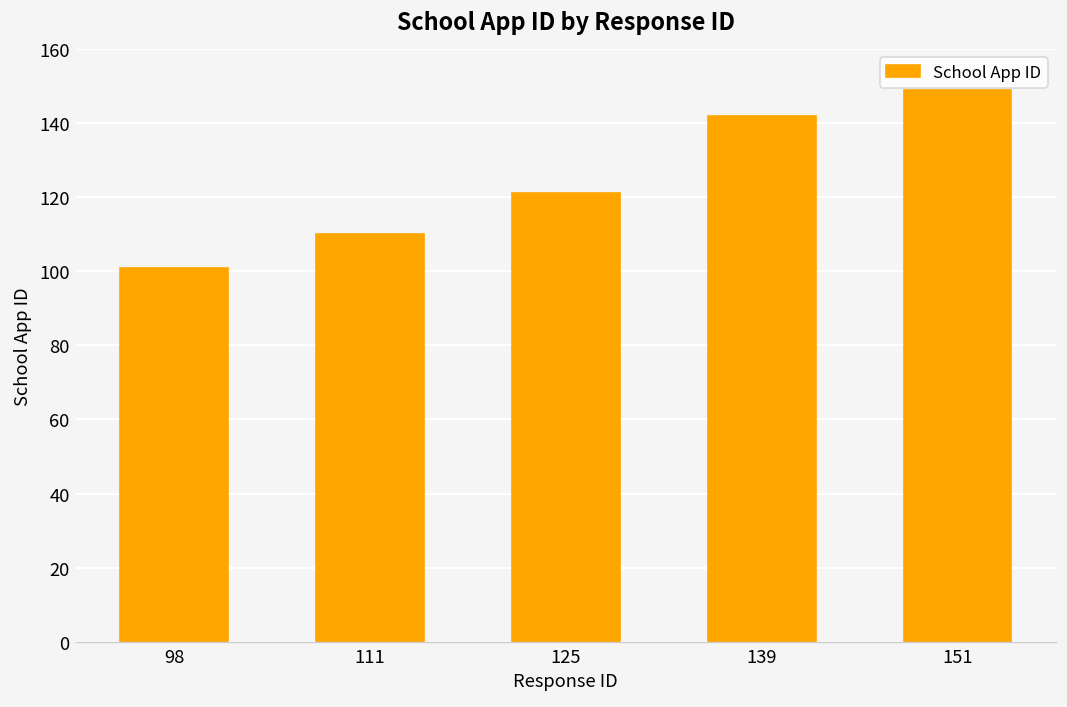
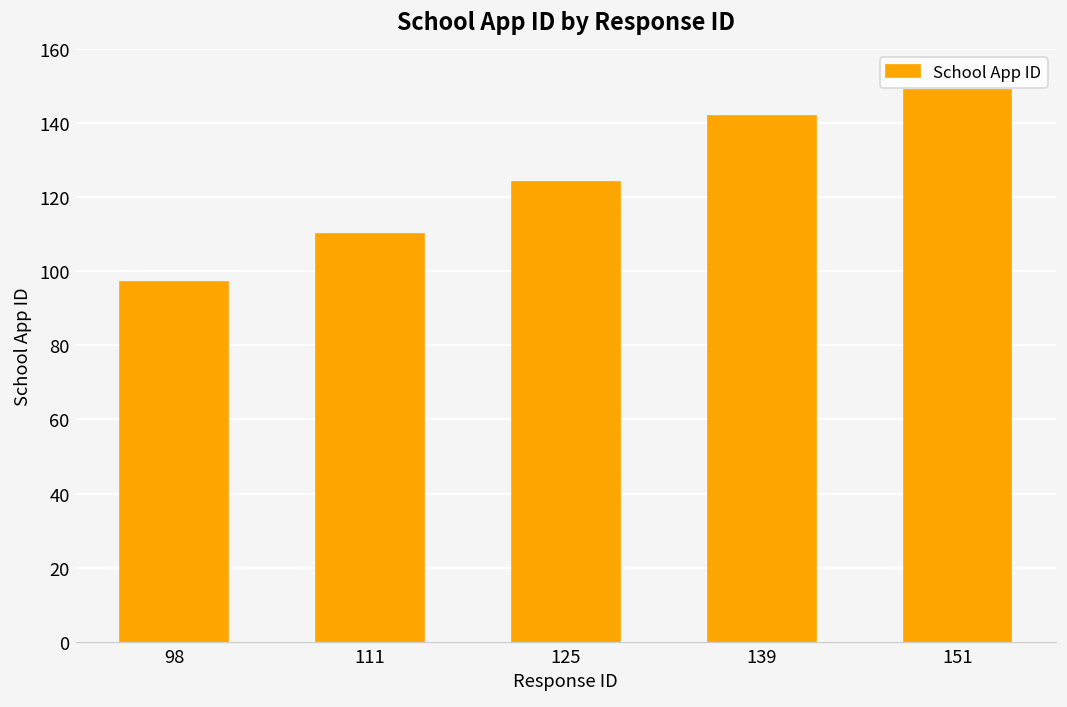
98: 101 -> 97
125: 121 -> 124
